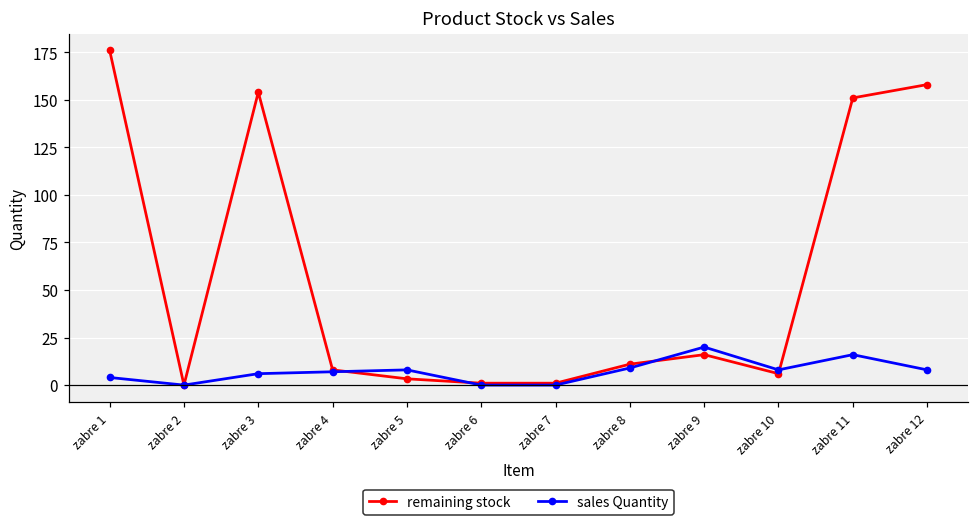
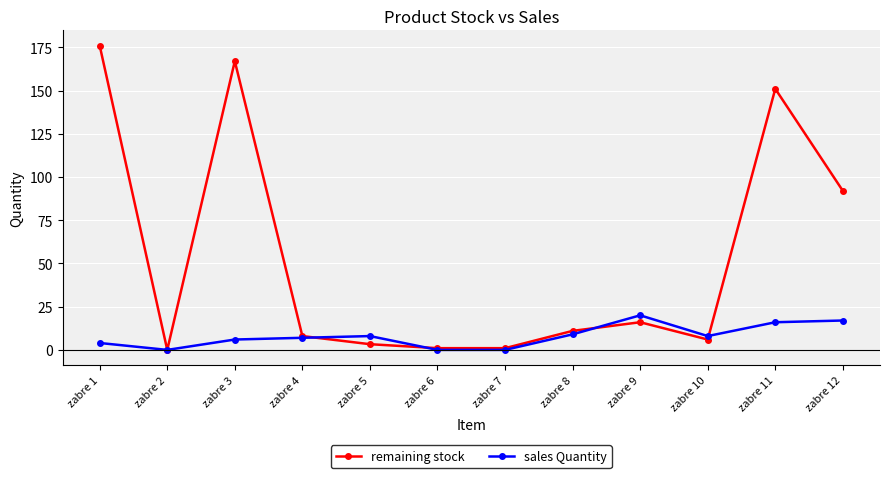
remaining stock, zabre 3: 154 -> 167
remaining stock, zabre 12: 158 -> 92
sales Quantity, zabre 12: 8 -> 17
